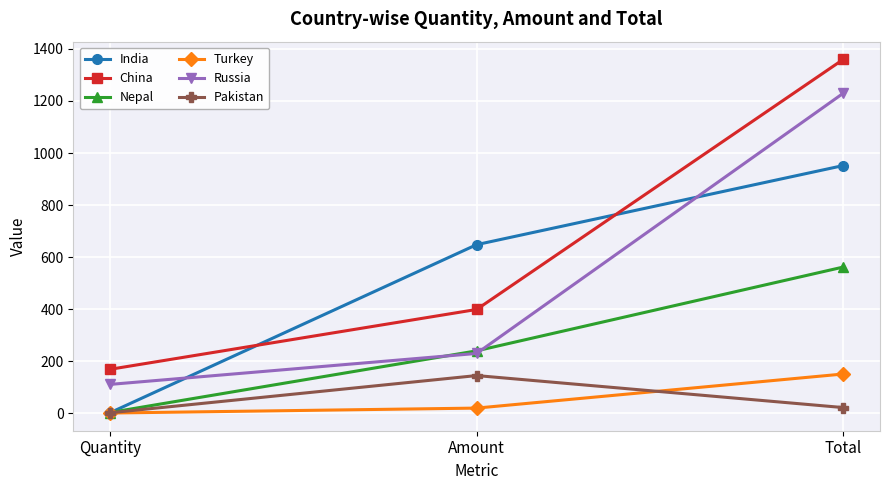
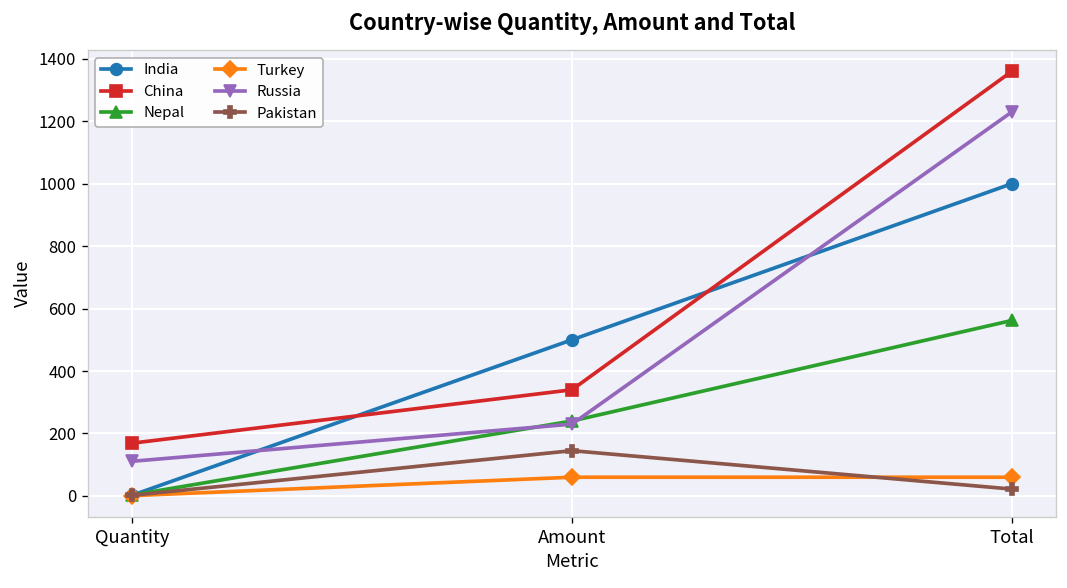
India, Amount: 650 -> 500
China, Amount: 400 -> 340
Turkey, Amount: 20 -> 60
India, Total: 950 -> 1000
Turkey, Total: 150 -> 60
